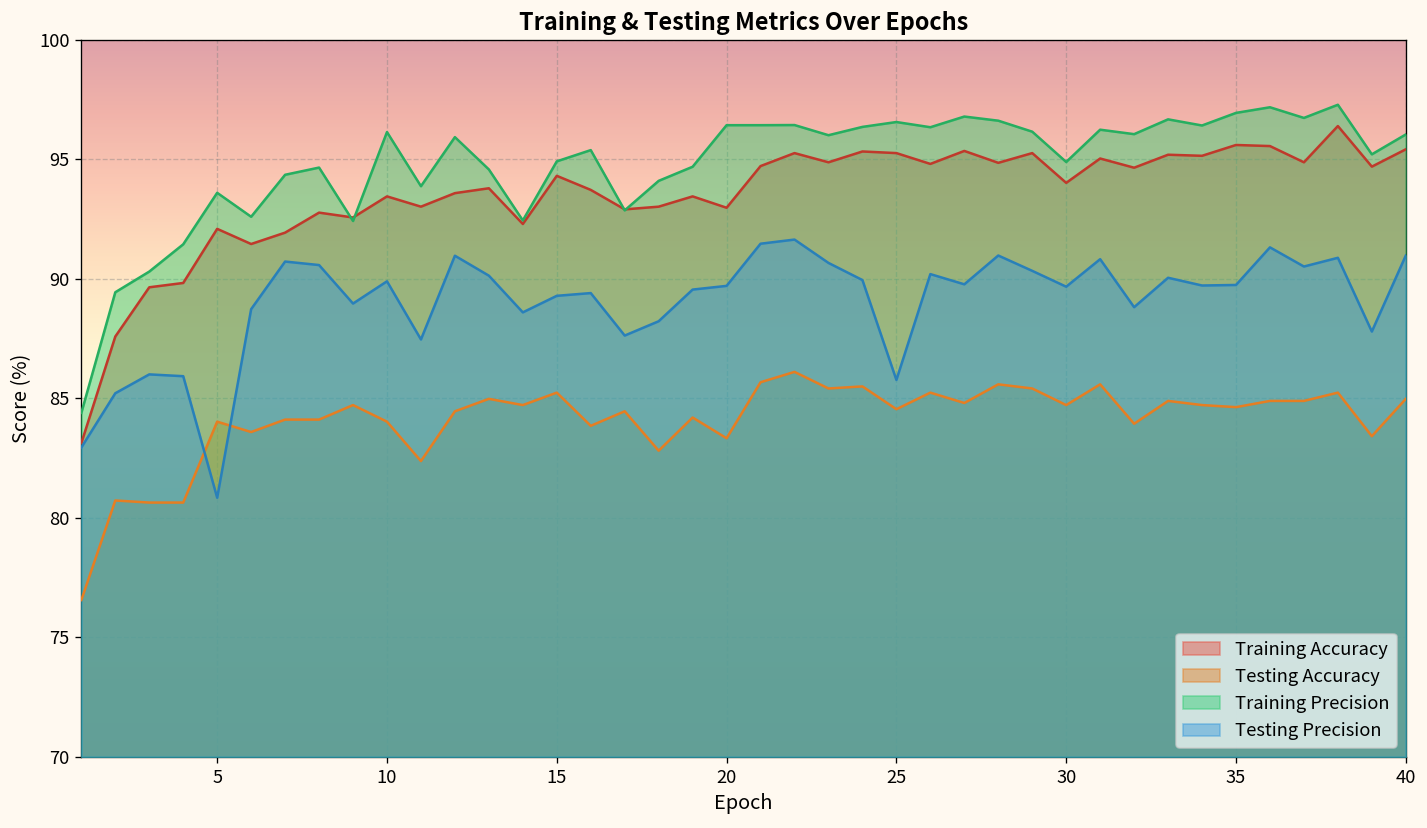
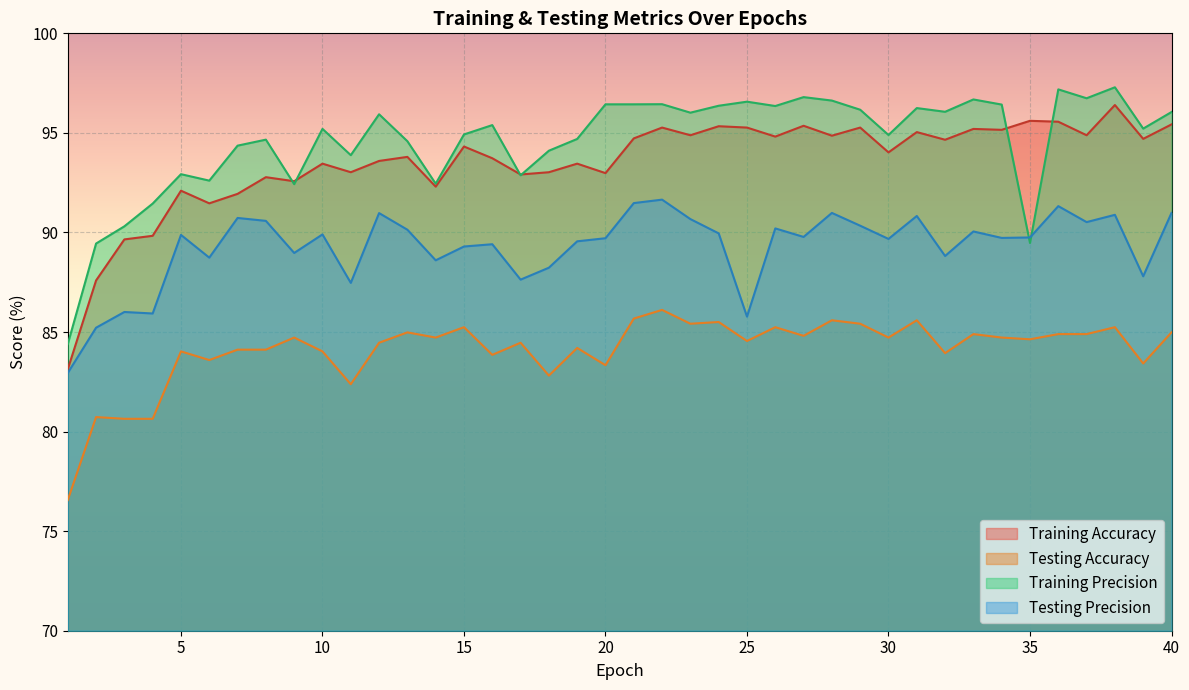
Training Precision, 5: 93.6 -> 92.9
Testing Precision, 5: 80.8 -> 89.9
Training Precision, 10: 96.1 -> 95.2
Training Precision, 35: 96.9 -> 89.5
